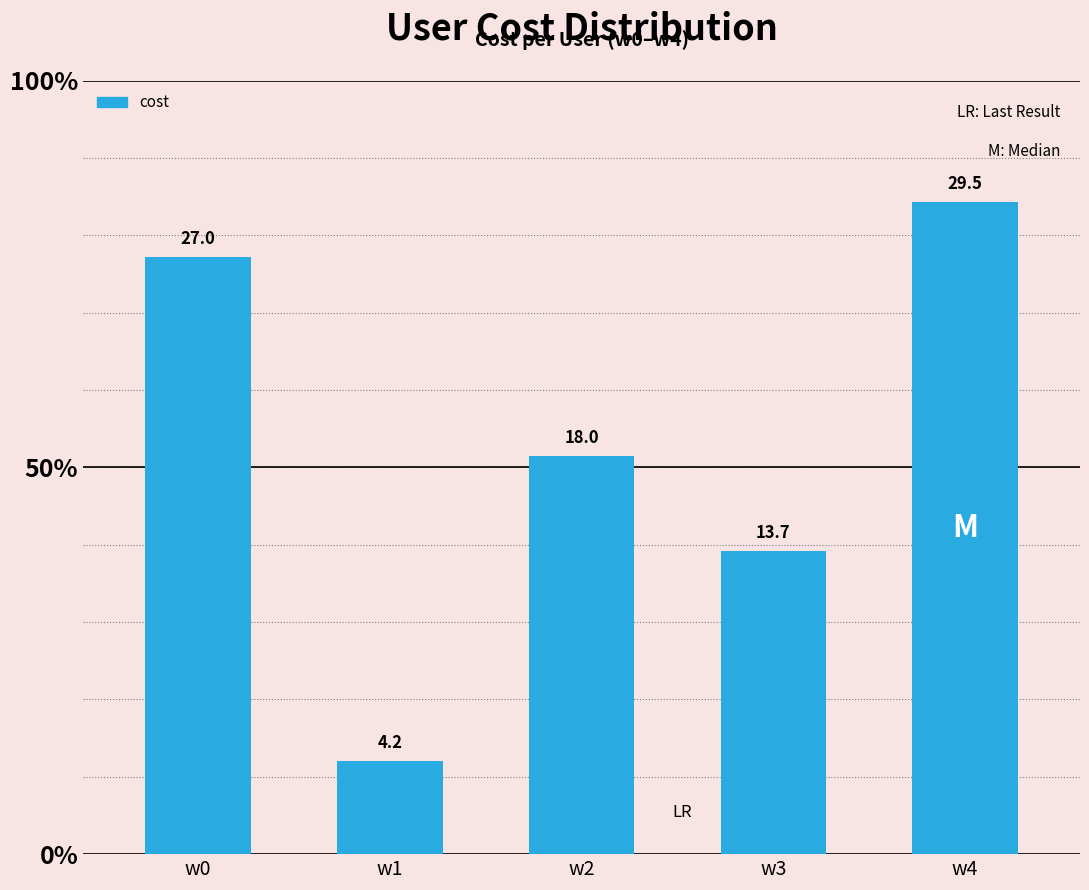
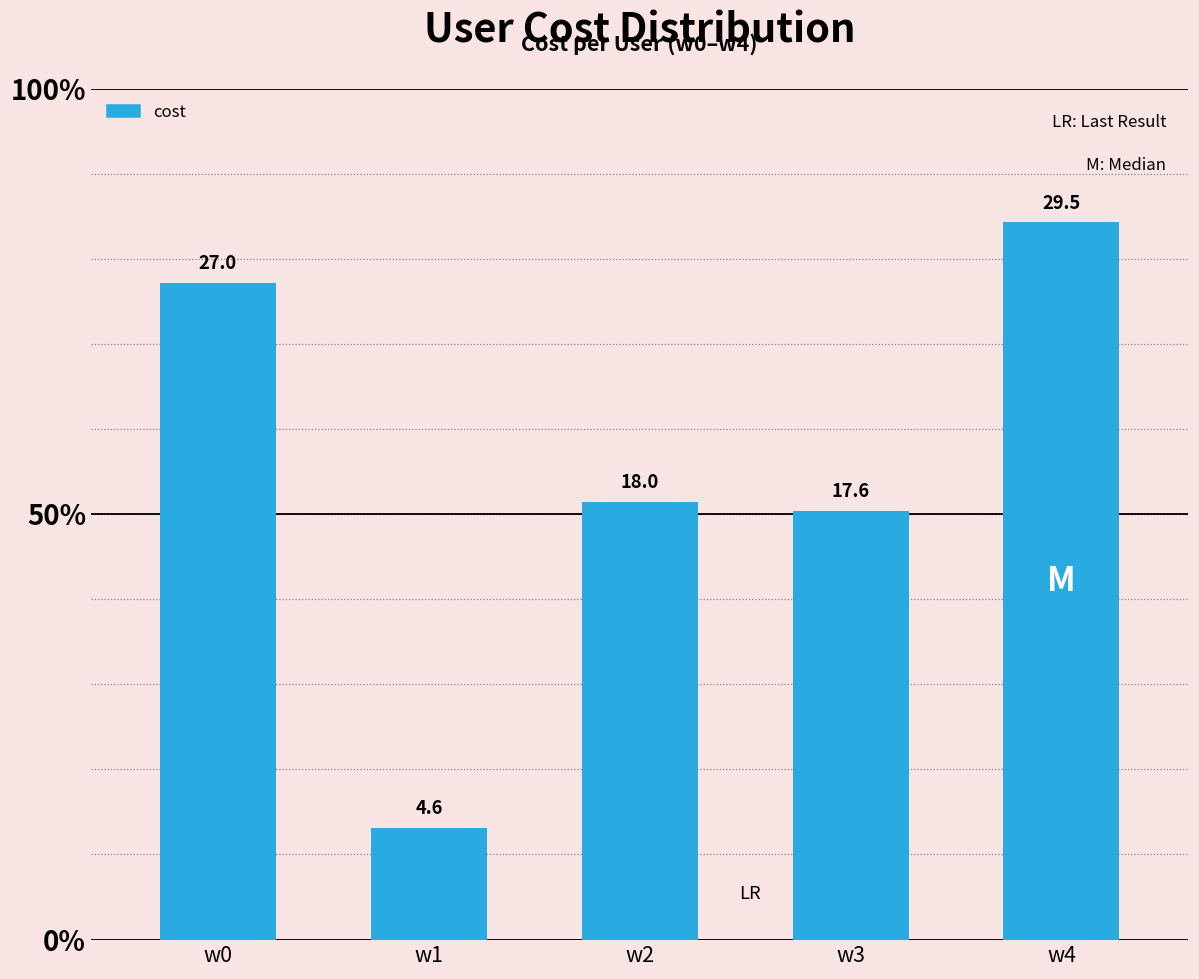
w1: 4.2 -> 4.6
w3: 13.7 -> 17.6
